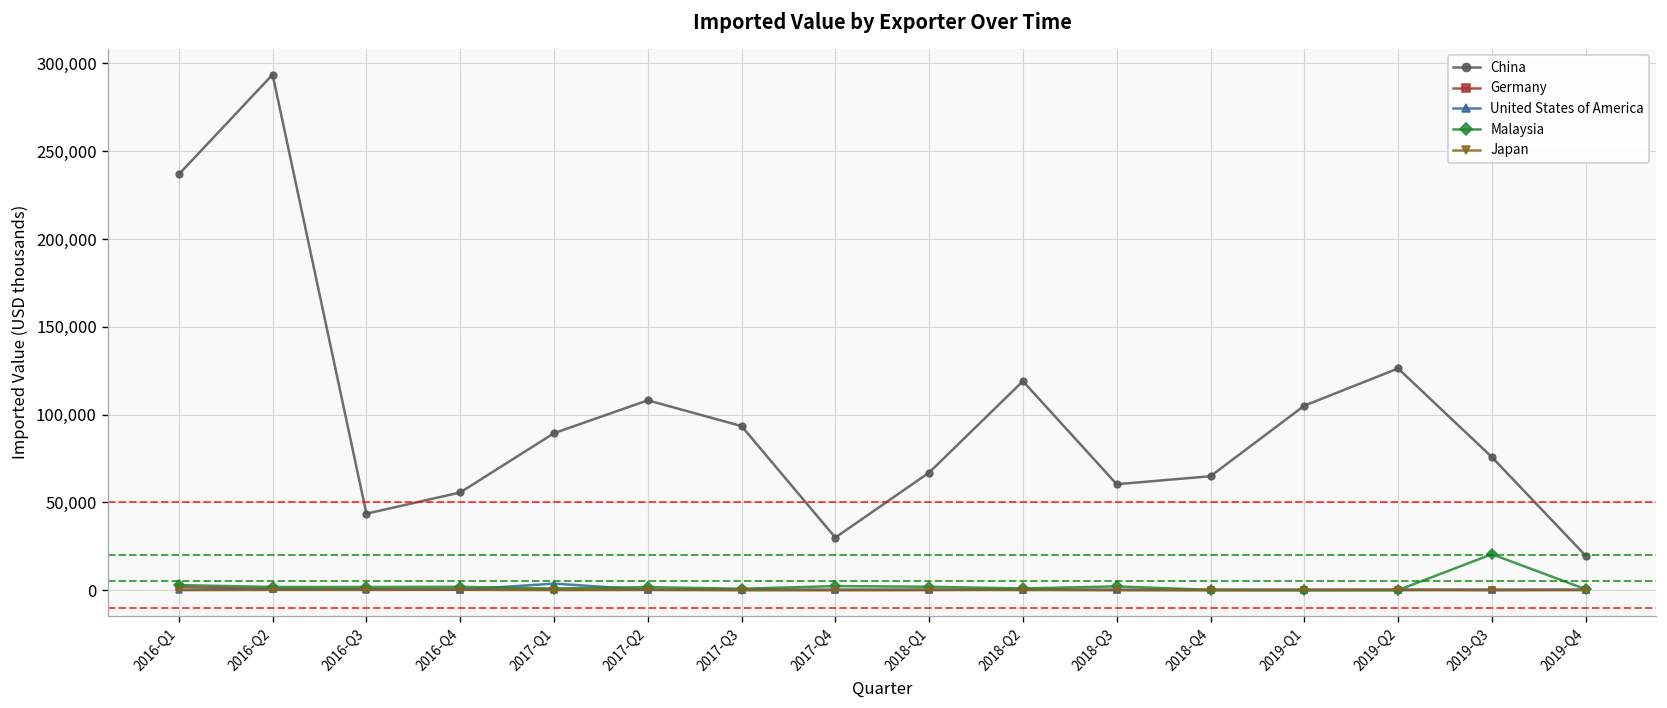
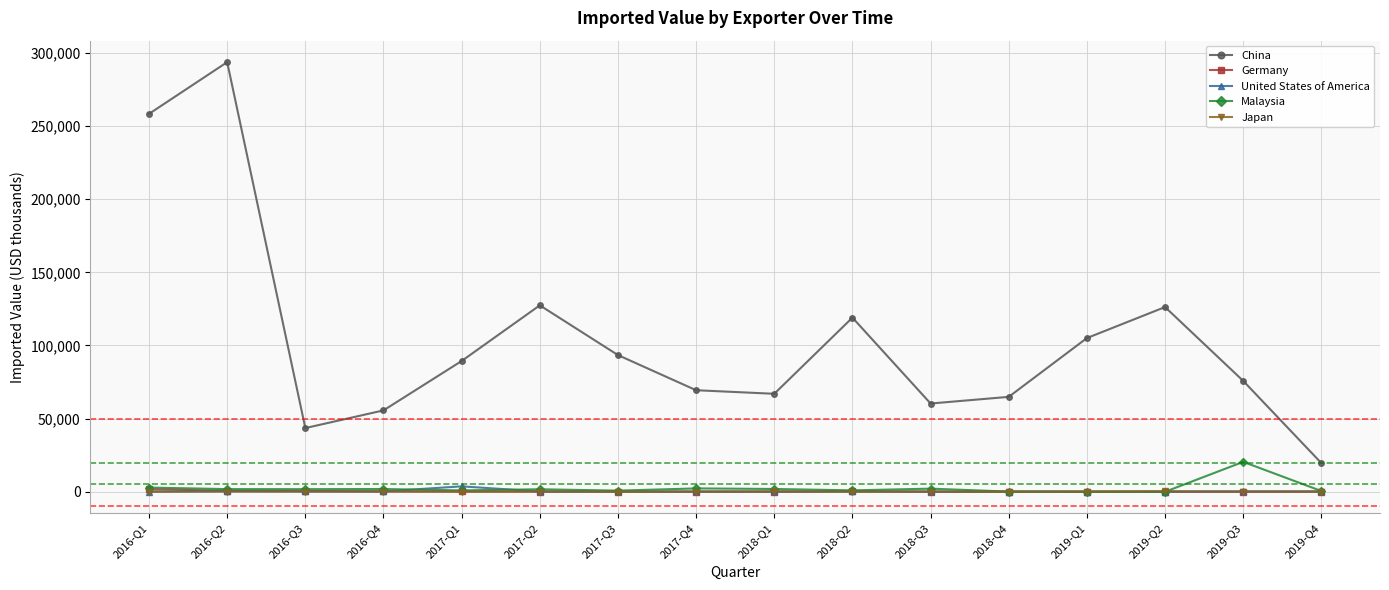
China, 2016-Q1: 237,000 -> 258,000
China, 2017-Q2: 108,000 -> 127,000
China, 2017-Q4: 30,000 -> 69,000
